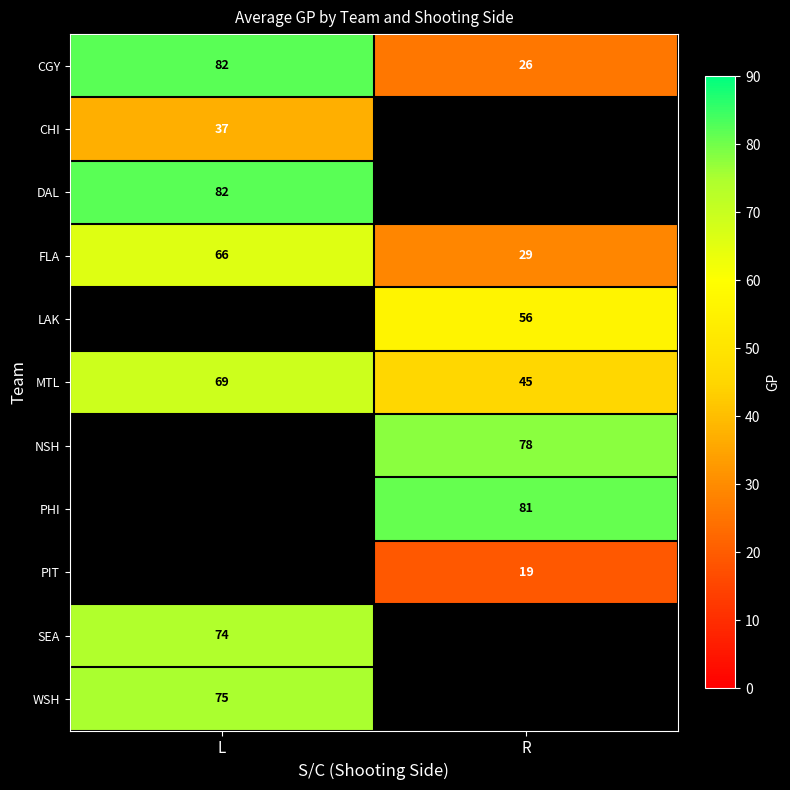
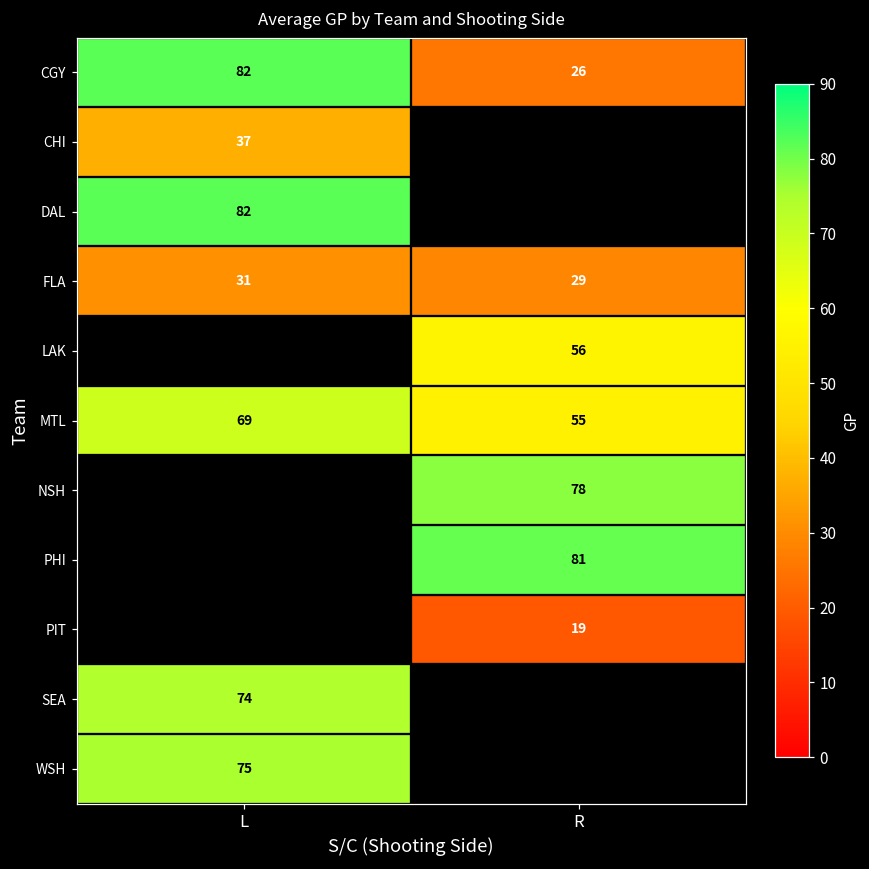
FLA, L: 66 -> 31
MTL, R: 45 -> 55
